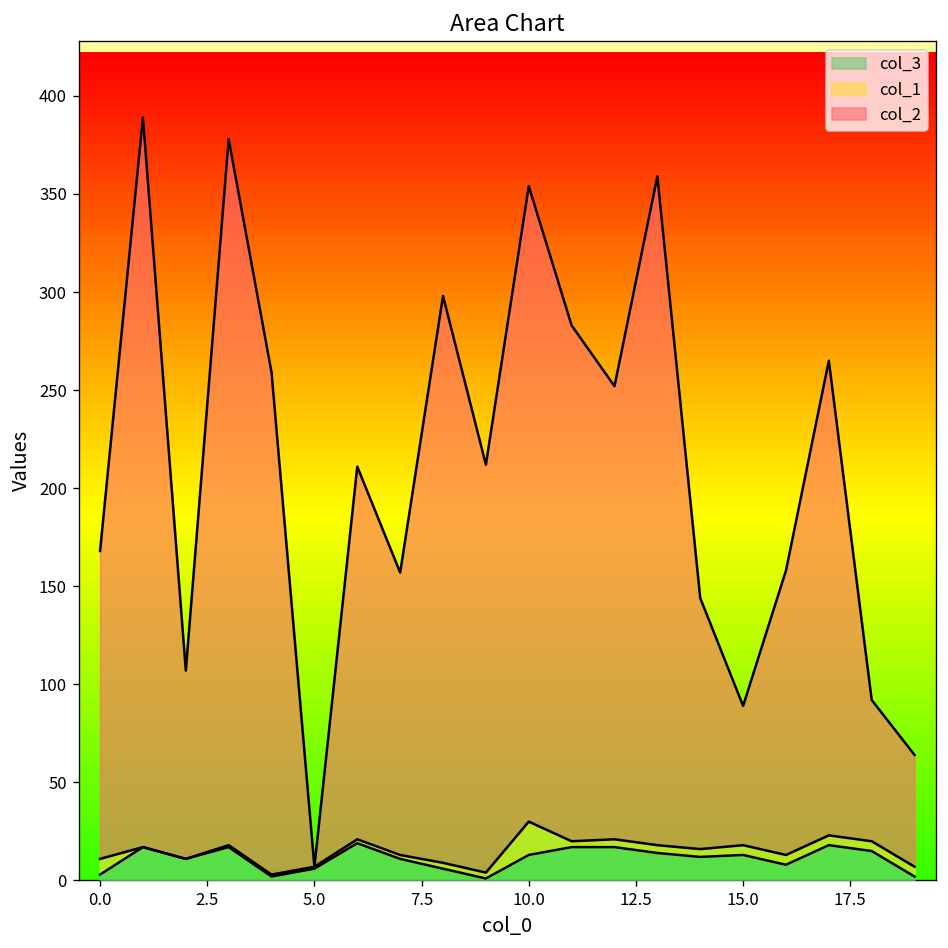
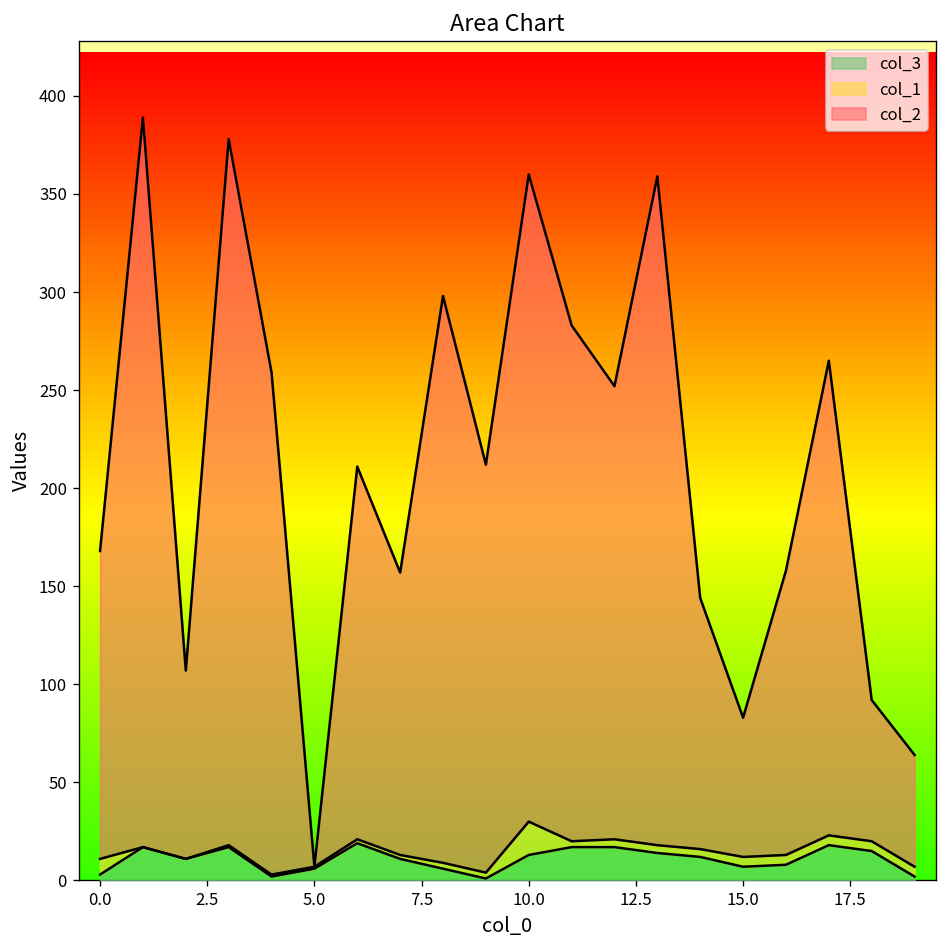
col_2, 10.0: 324 -> 330
col_3, 15.0: 13 -> 7
